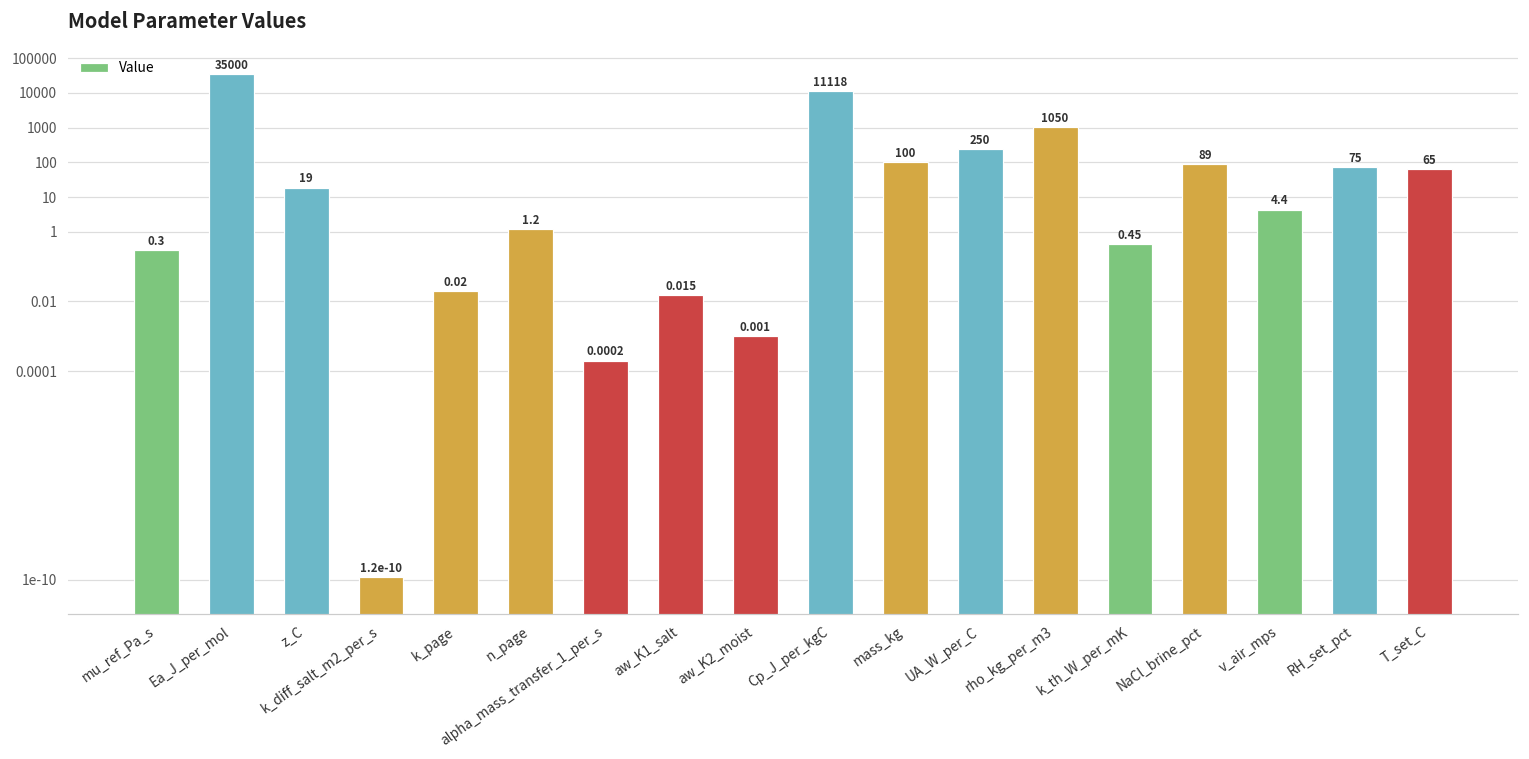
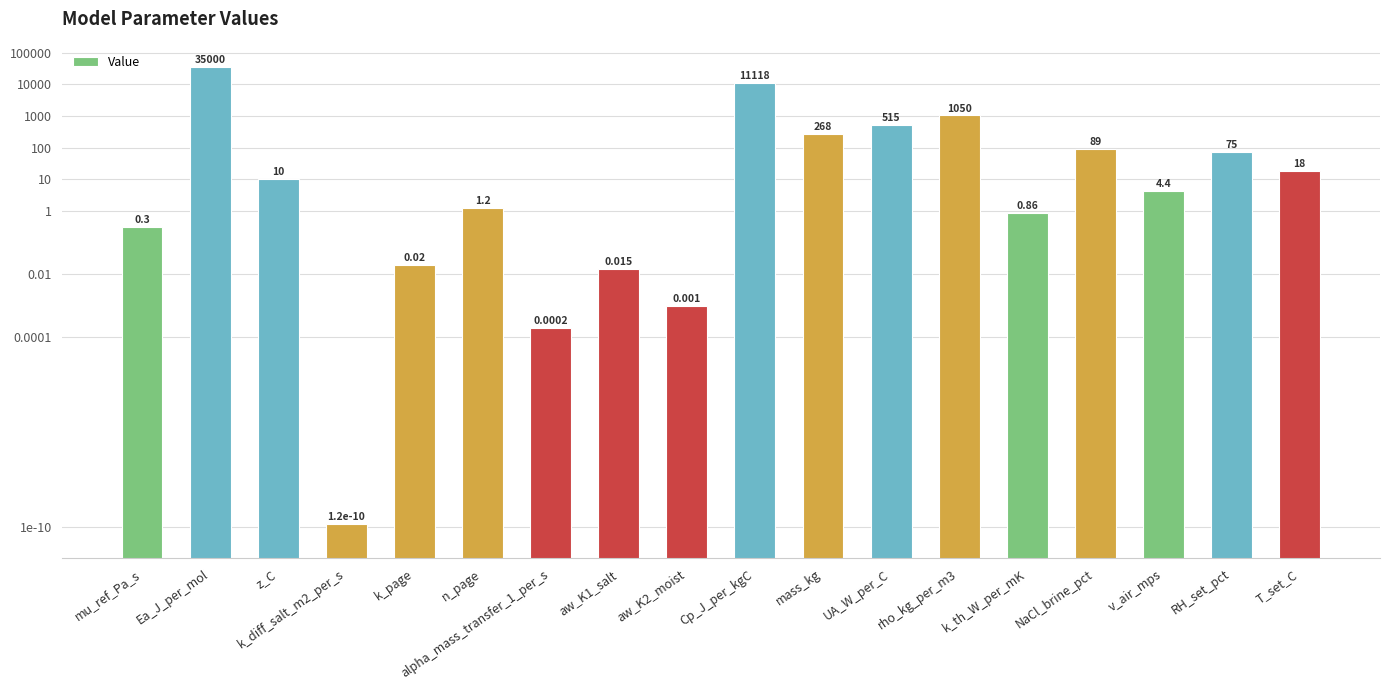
z_C: 19 -> 10
mass_kg: 100 -> 268
UA_W_per_C: 250 -> 515
k_th_W_per_mK: 0.45 -> 0.86
T_set_C: 65 -> 18
